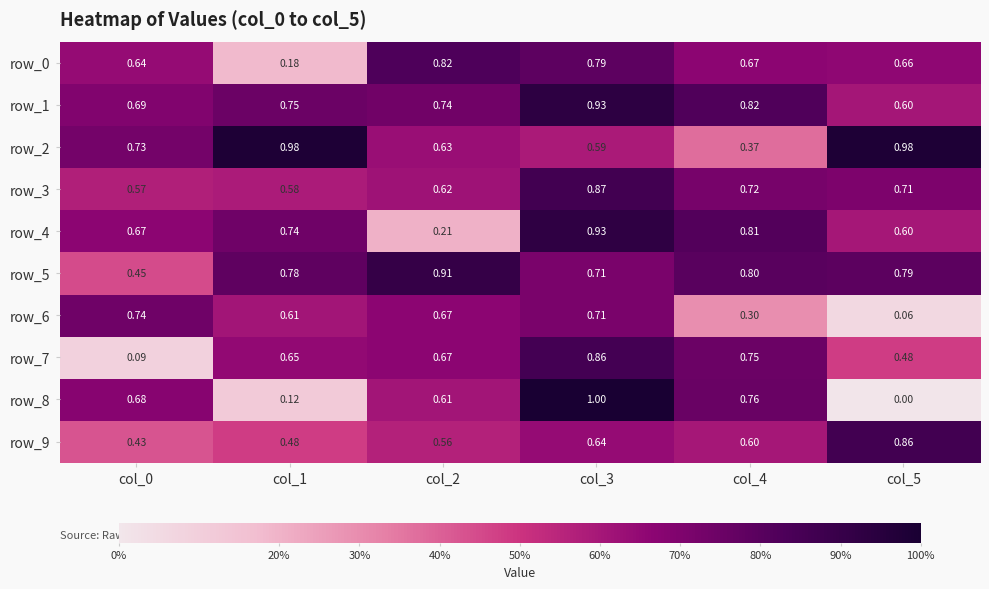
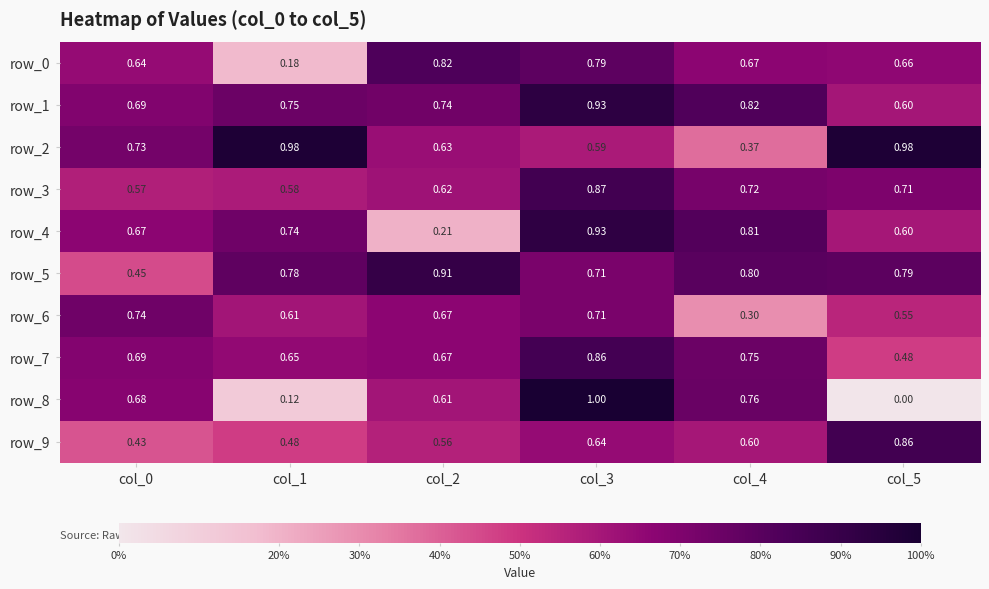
row_6, col_5: 0.06 -> 0.55
row_7, col_0: 0.09 -> 0.69
